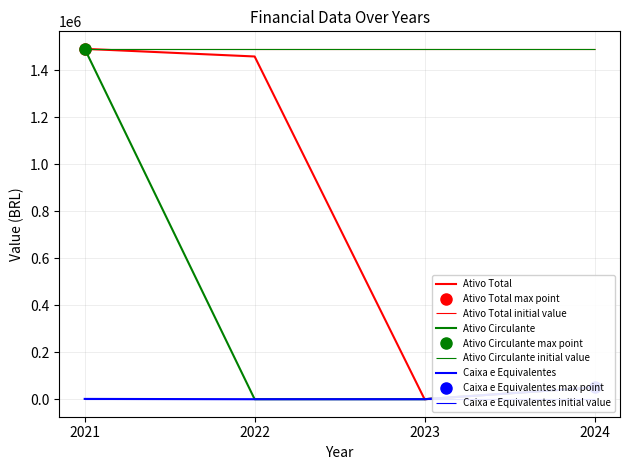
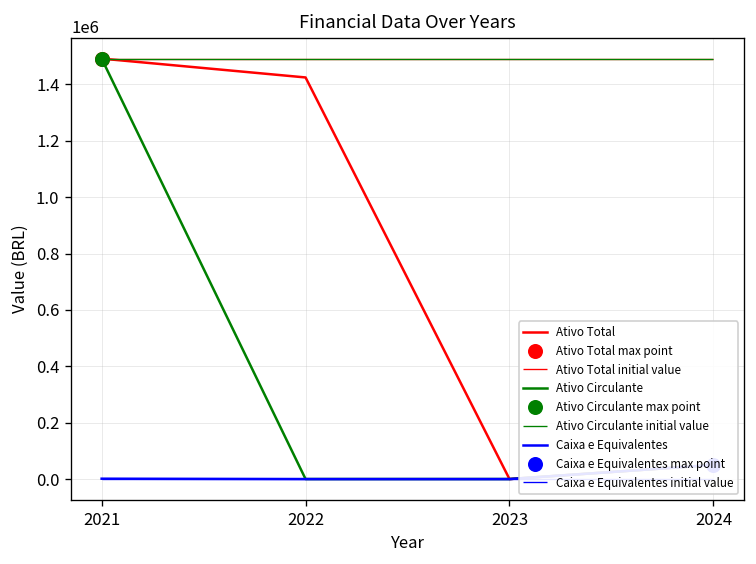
Ativo Total, 2022: 1460000 -> 1420000
